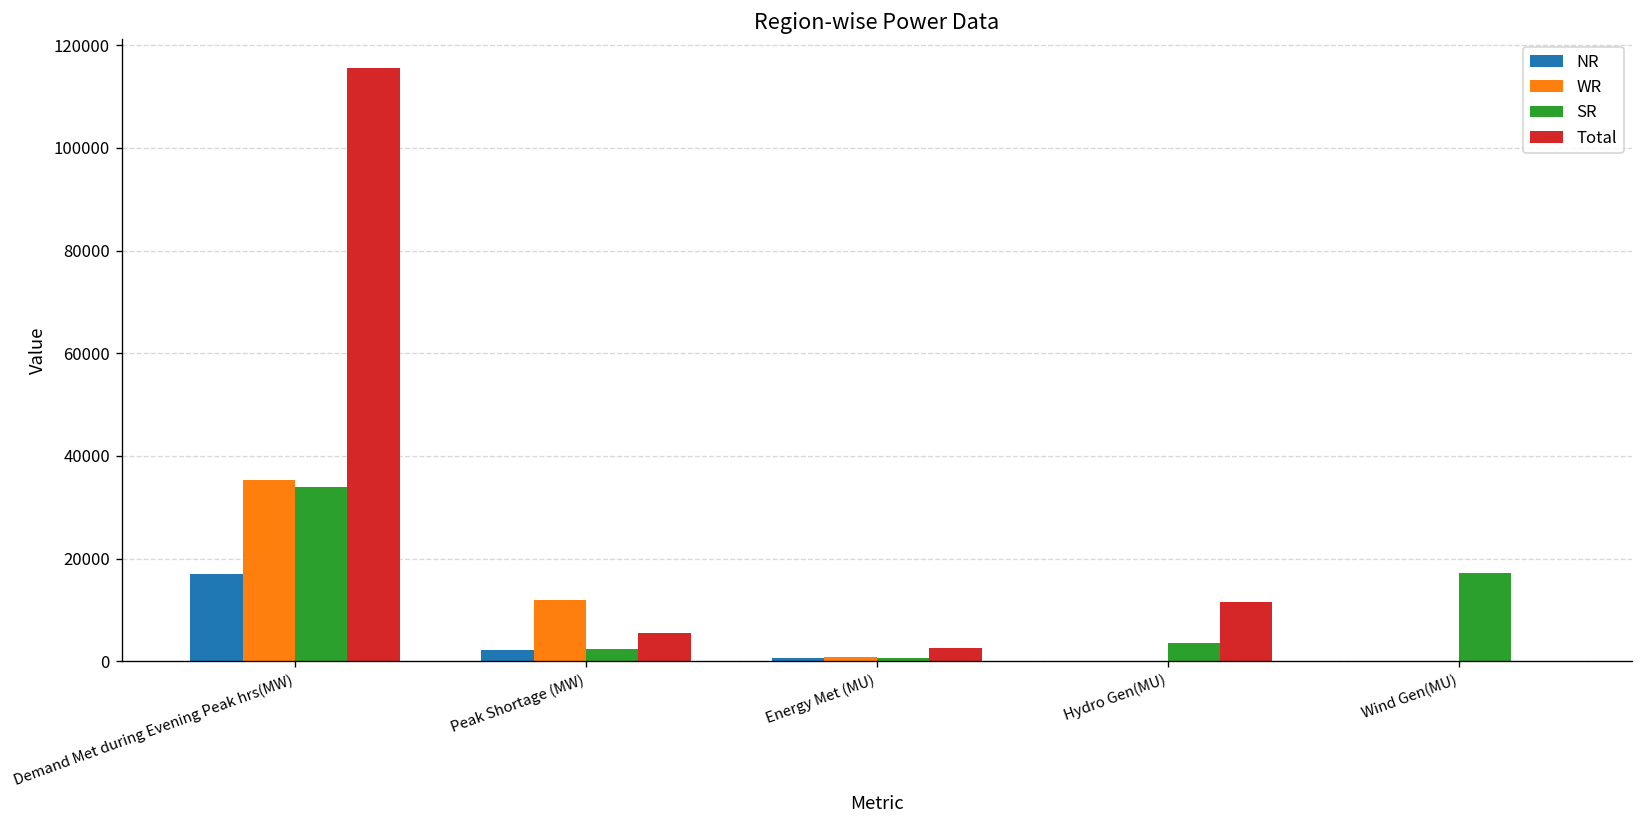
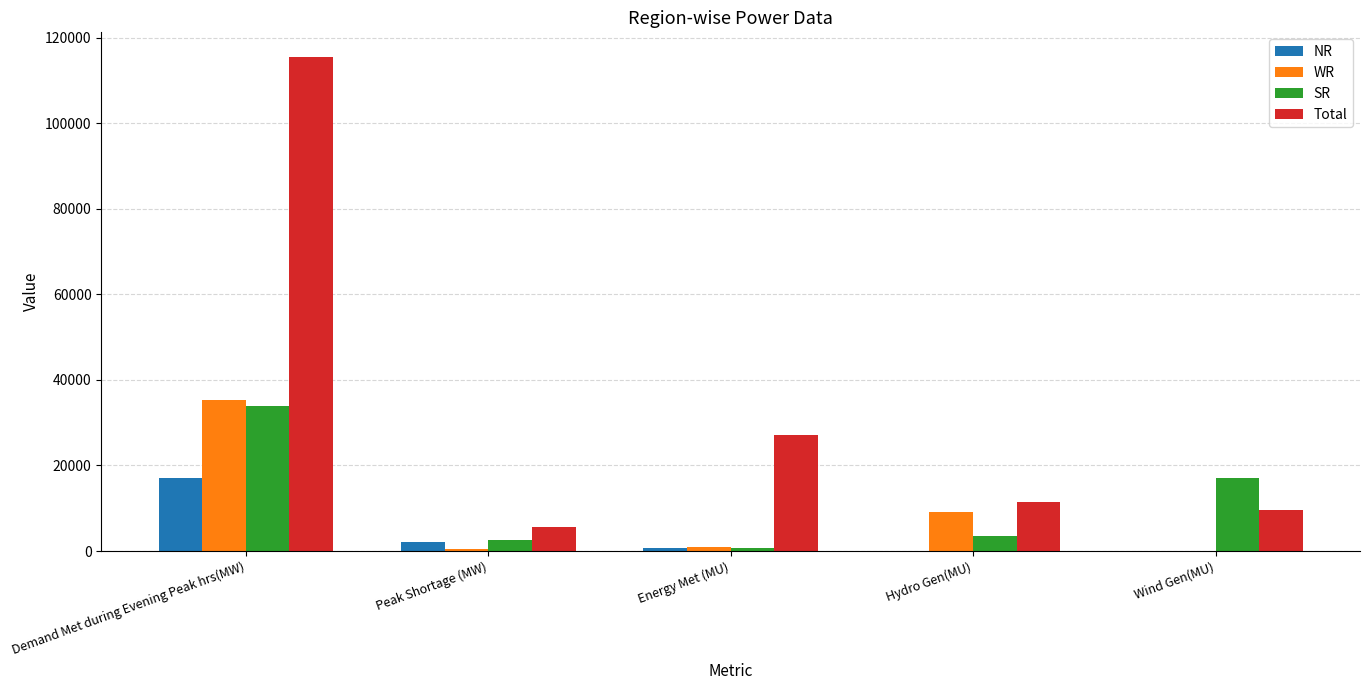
WR, Peak Shortage (MW): 12000 -> 0
Total, Energy Met (MU): 3000 -> 27000
WR, Hydro Gen(MU): 0 -> 9000
Total, Wind Gen(MU): 0 -> 9000
